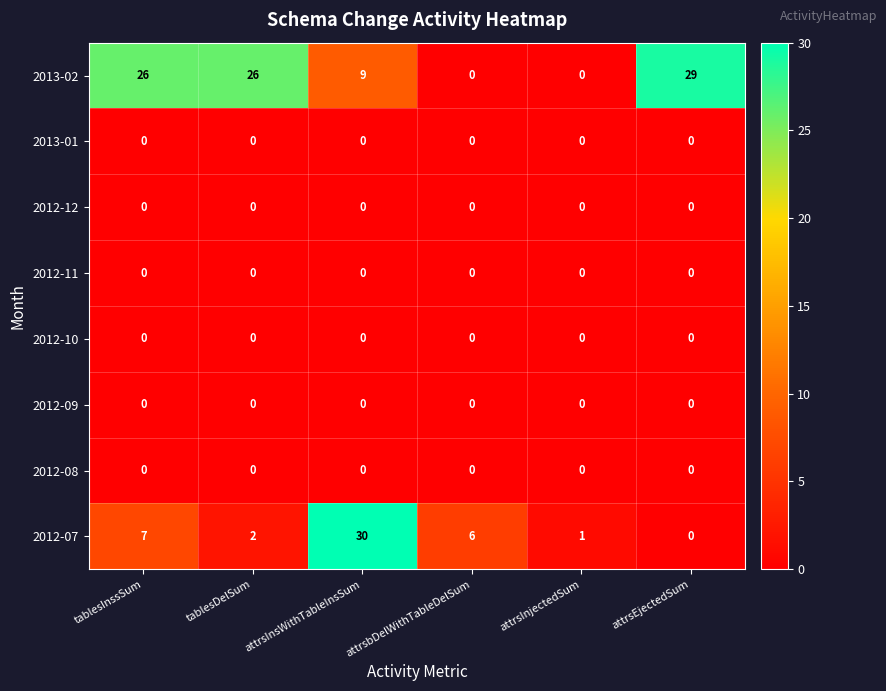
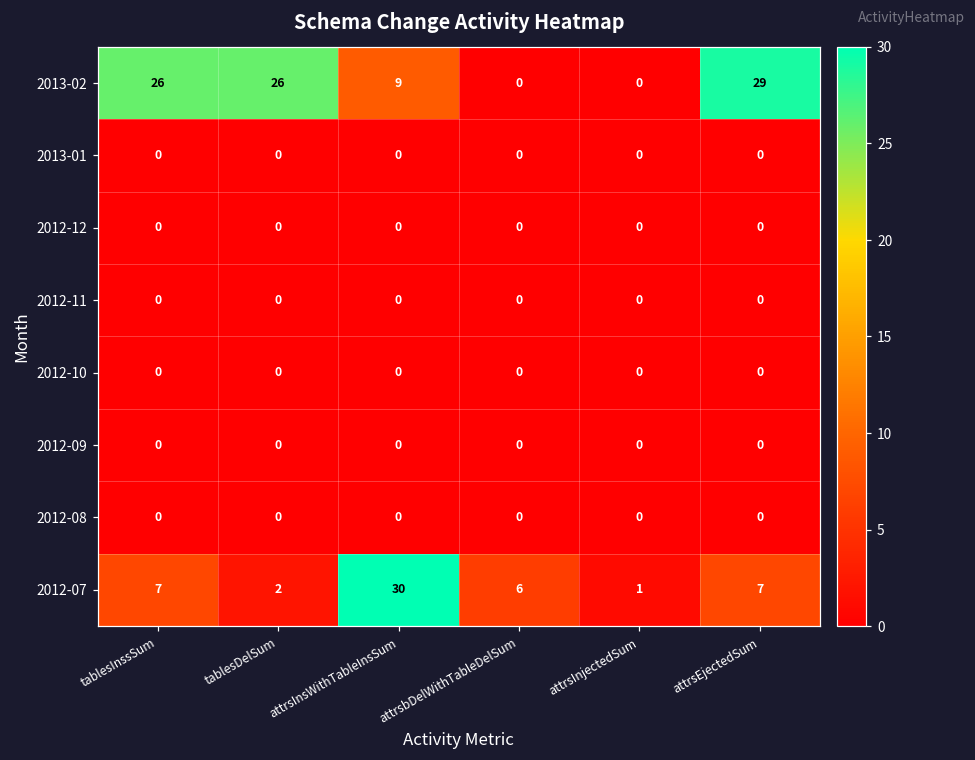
2012-07, attrsEjectedSum: 0 -> 7
